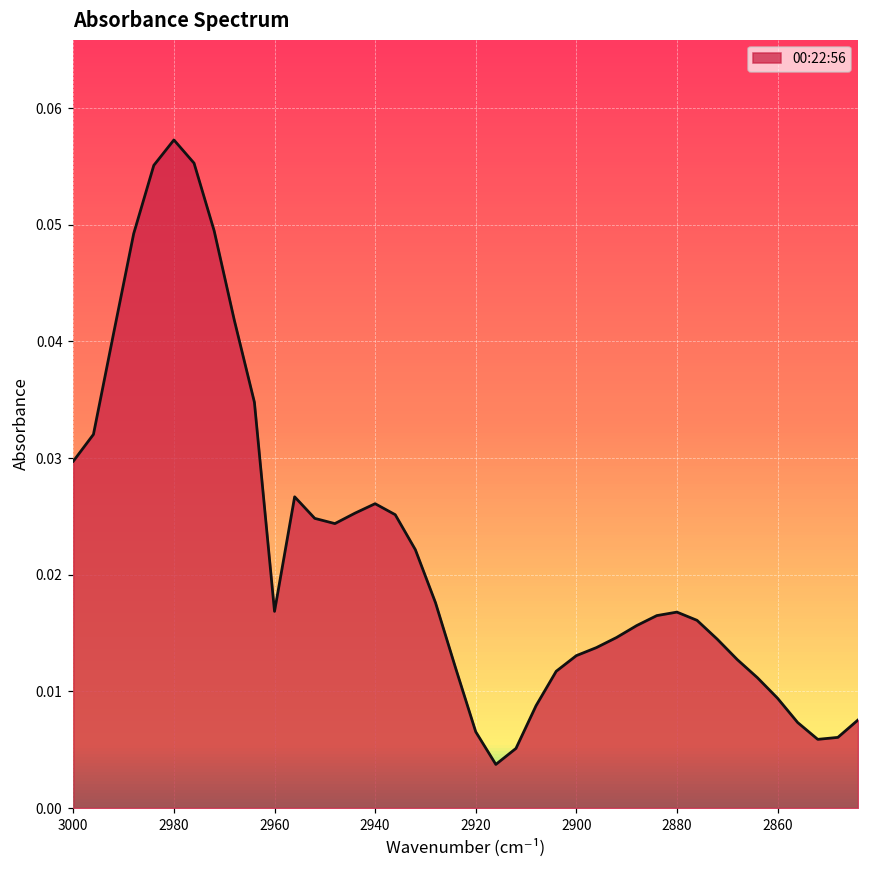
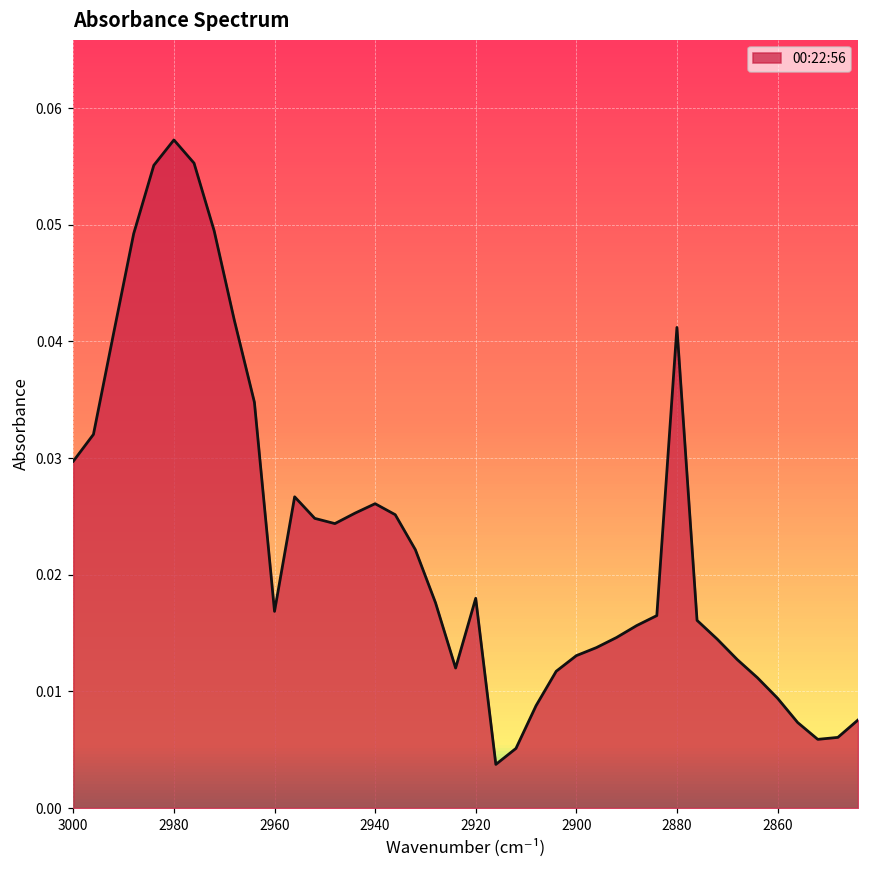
2920: 0.0065 -> 0.0180
2880: 0.0168 -> 0.0412
